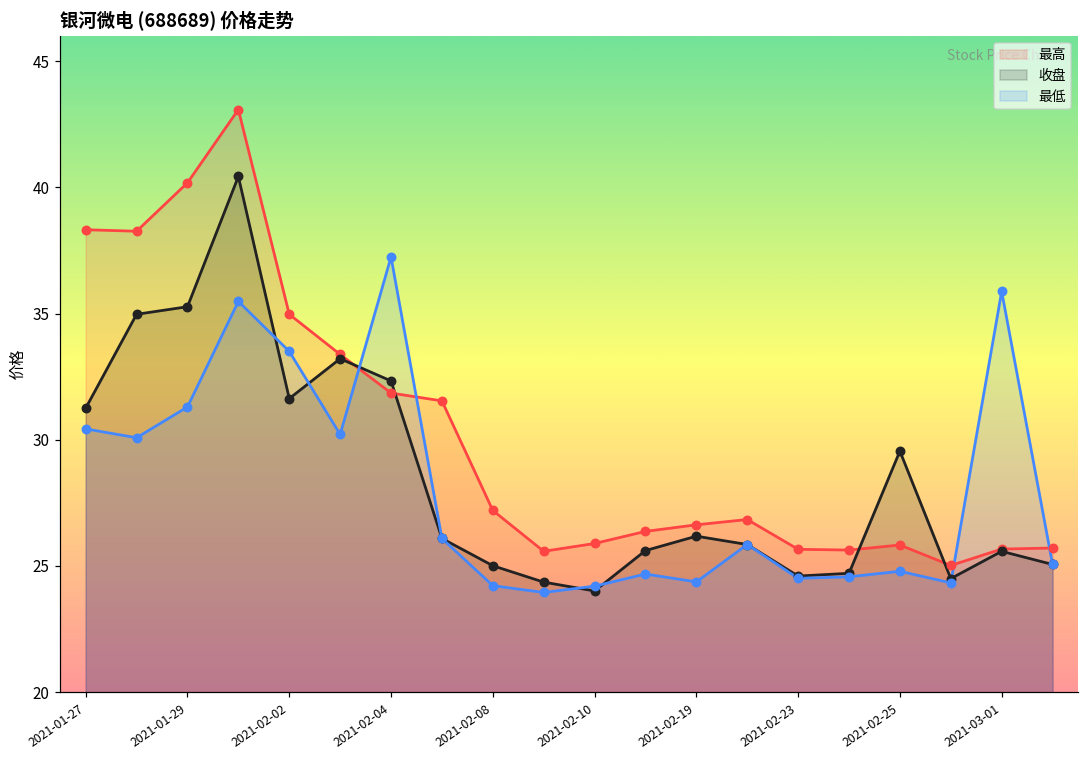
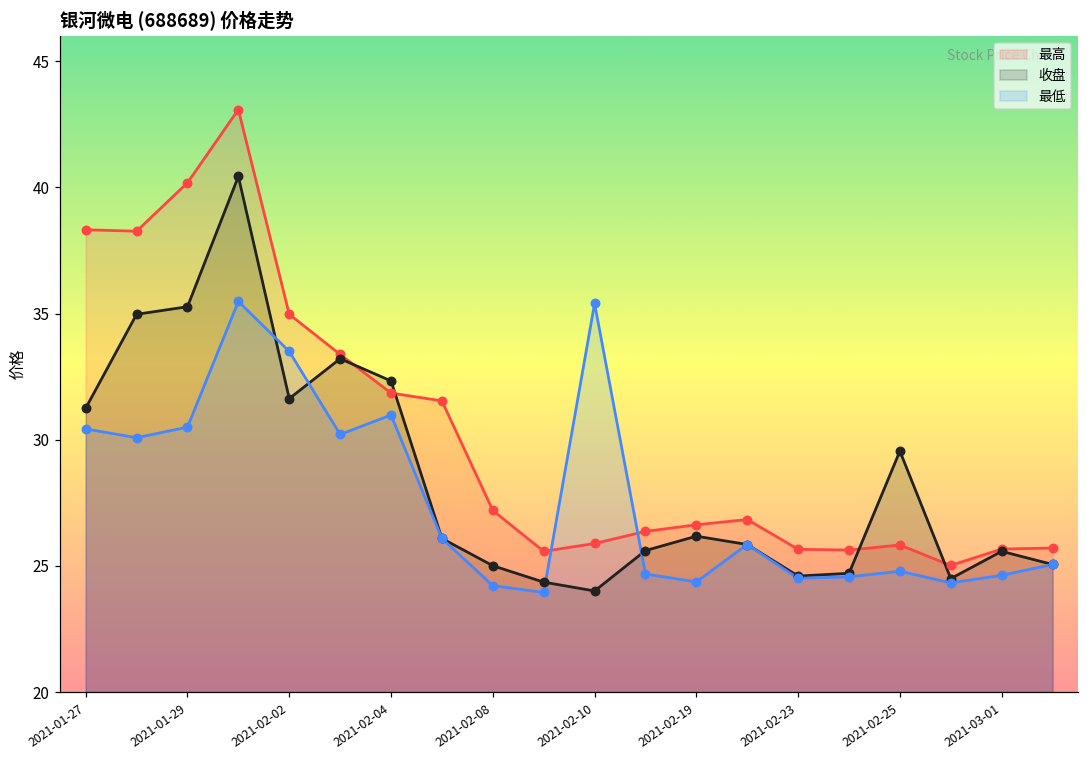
最低, 2021-01-29: 31.3 -> 30.5
最低, 2021-02-04: 37.2 -> 31.0
最低, 2021-02-10: 24.2 -> 35.4
最低, 2021-03-01: 35.9 -> 24.6
